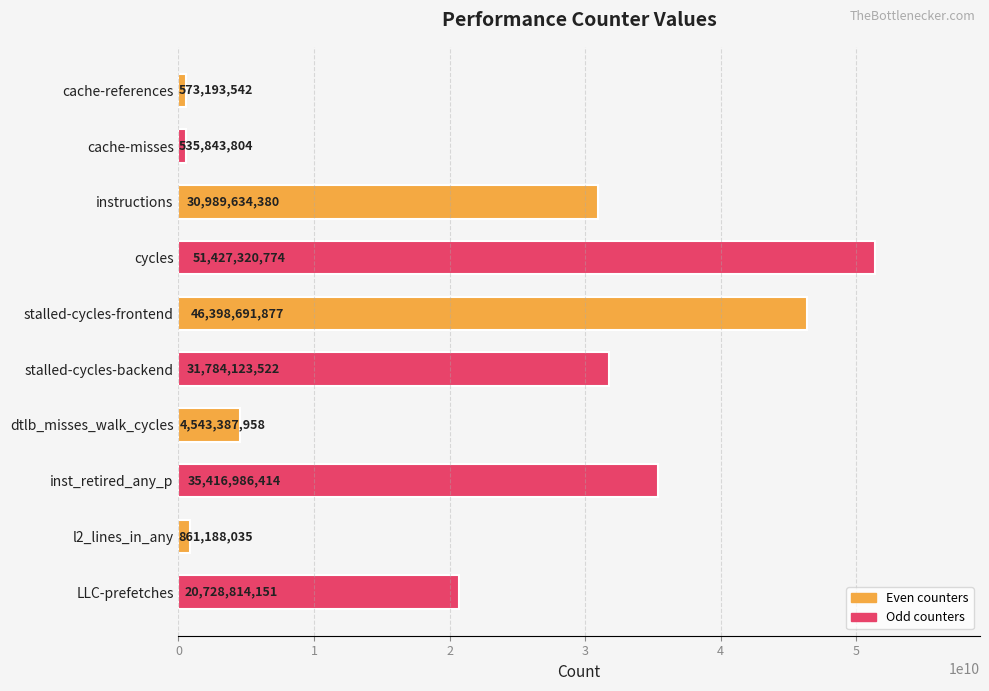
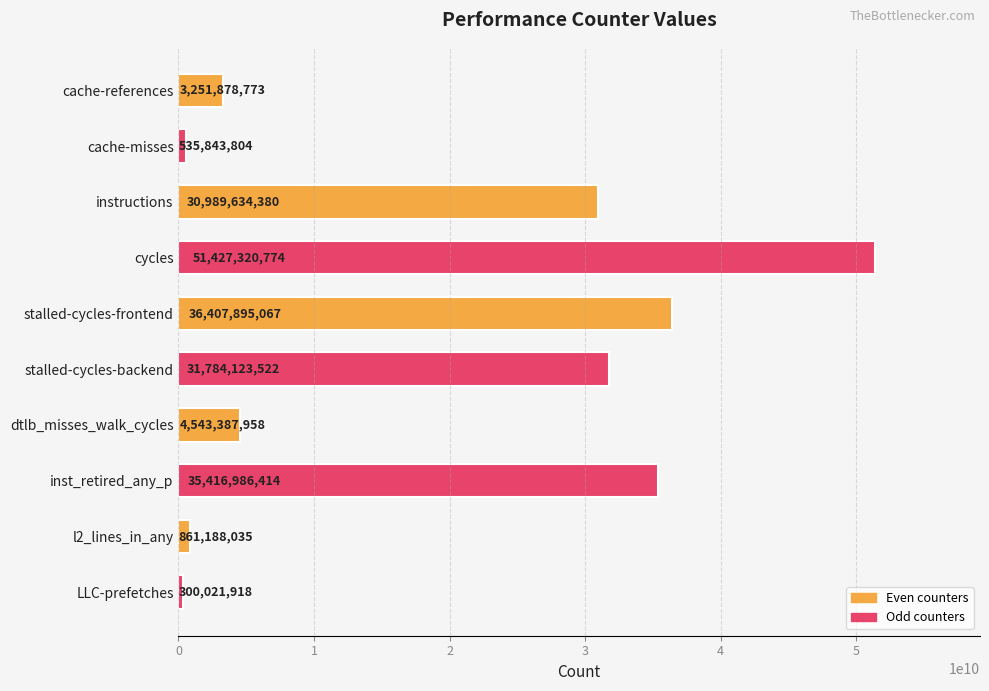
cache-references: 573,193,542 -> 3,251,878,773
stalled-cycles-frontend: 46,398,691,877 -> 36,407,895,067
LLC-prefetches: 20,728,814,151 -> 300,021,918
